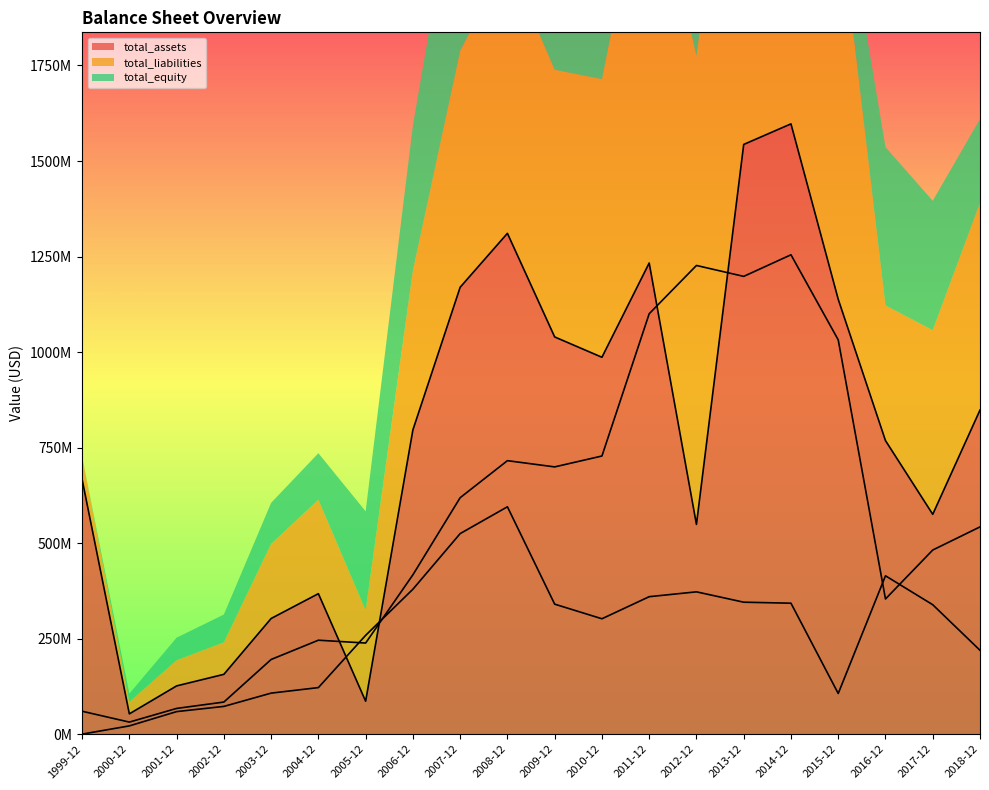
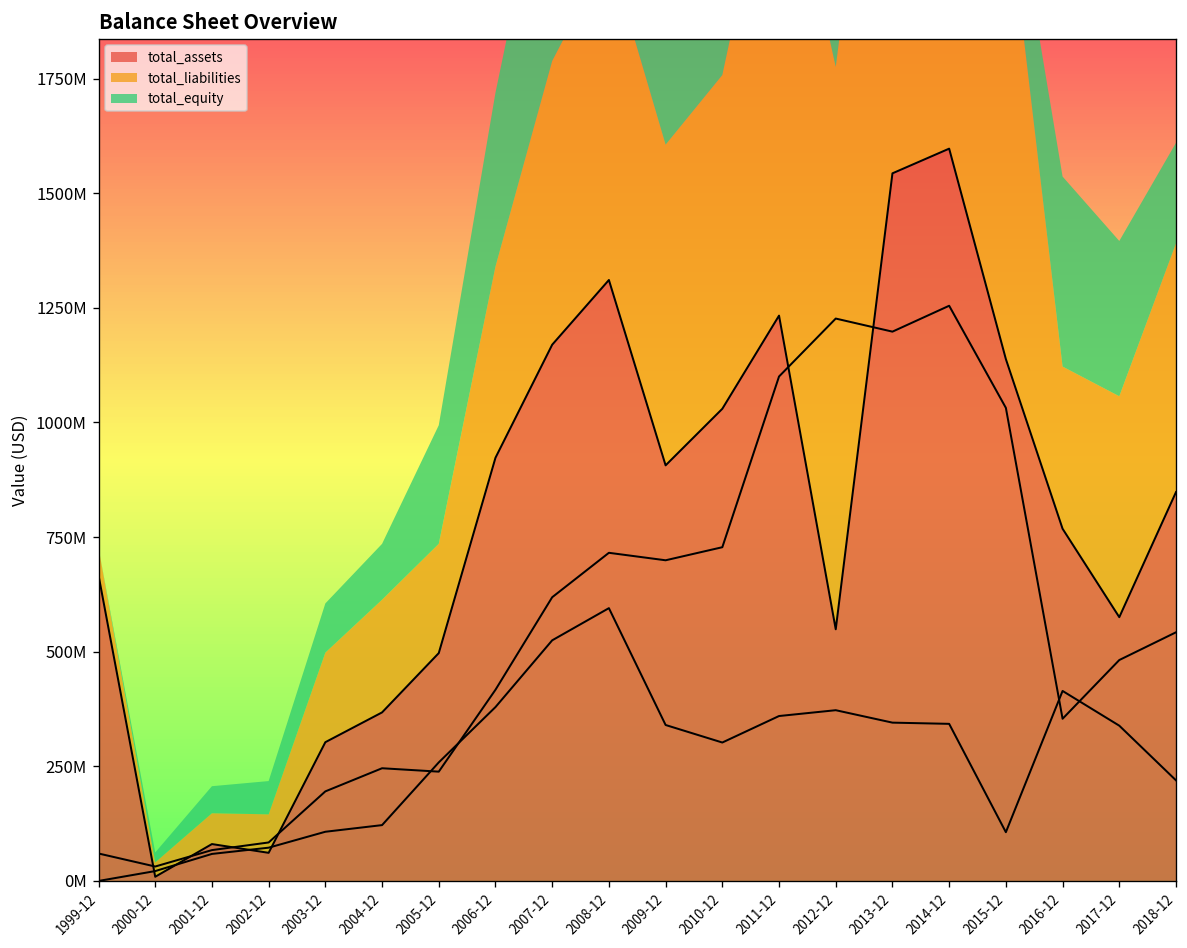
total_assets, 2000-12: 50000000 -> 10000000
total_assets, 2001-12: 130000000 -> 80000000
total_assets, 2002-12: 160000000 -> 60000000
total_assets, 2005-12: 90000000 -> 500000000
total_assets, 2006-12: 800000000 -> 920000000
total_assets, 2009-12: 1040000000 -> 910000000
total_assets, 2010-12: 990000000 -> 1030000000
